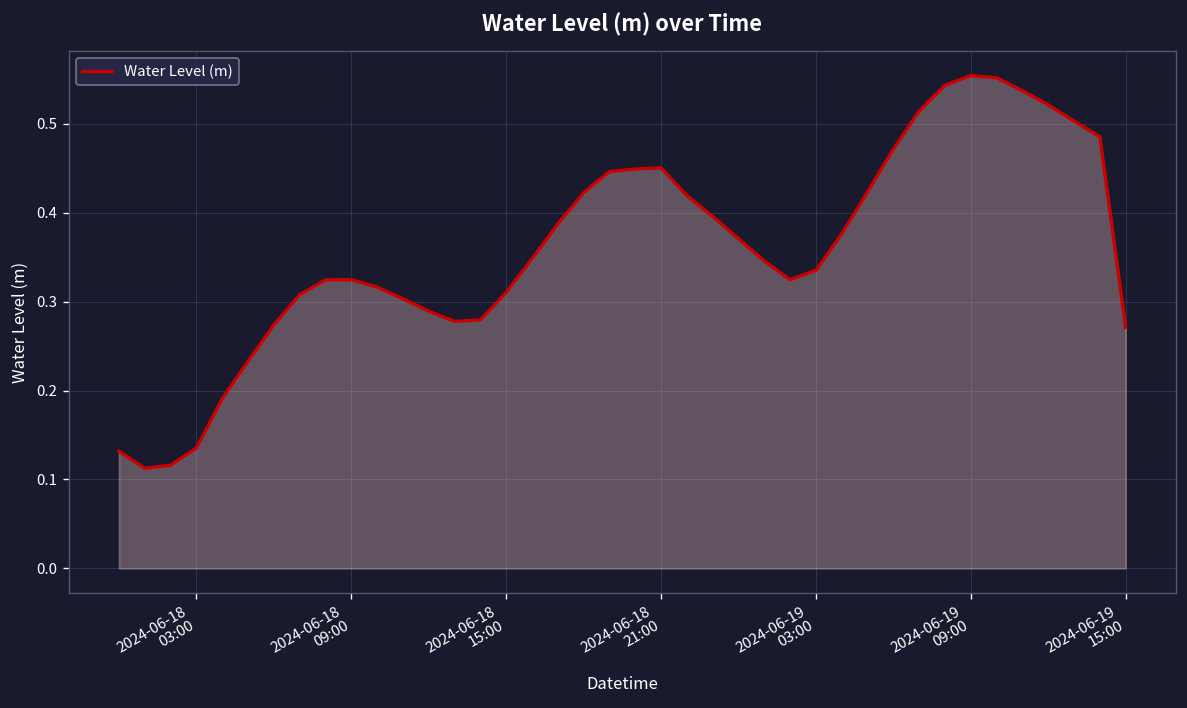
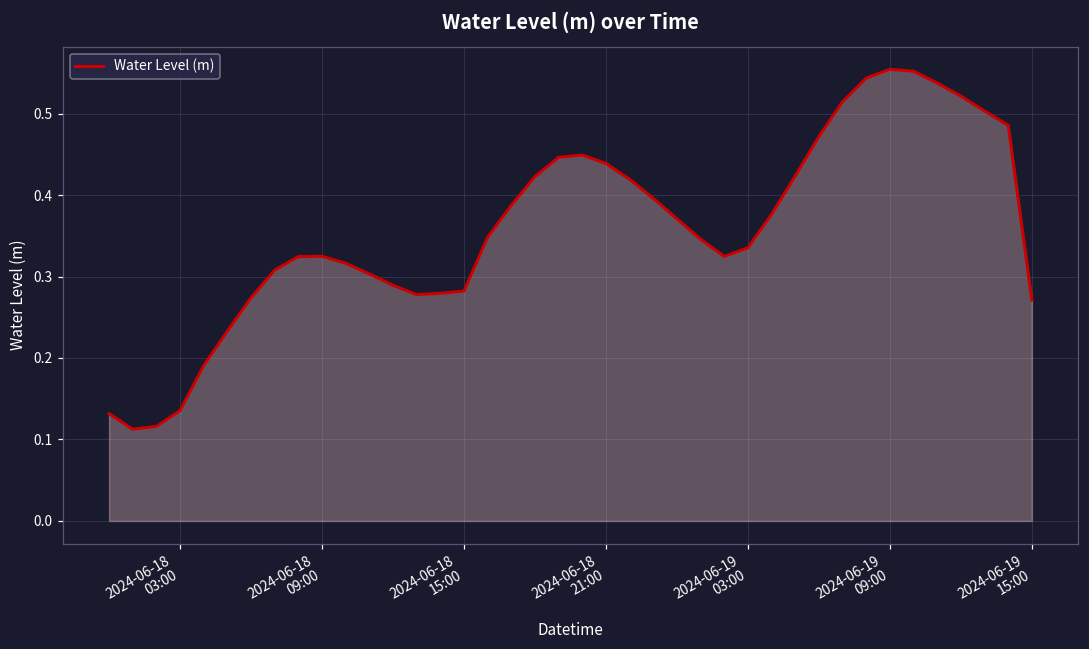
2024-06-18 15:00: 0.31 -> 0.28
2024-06-18 21:00: 0.45 -> 0.44
